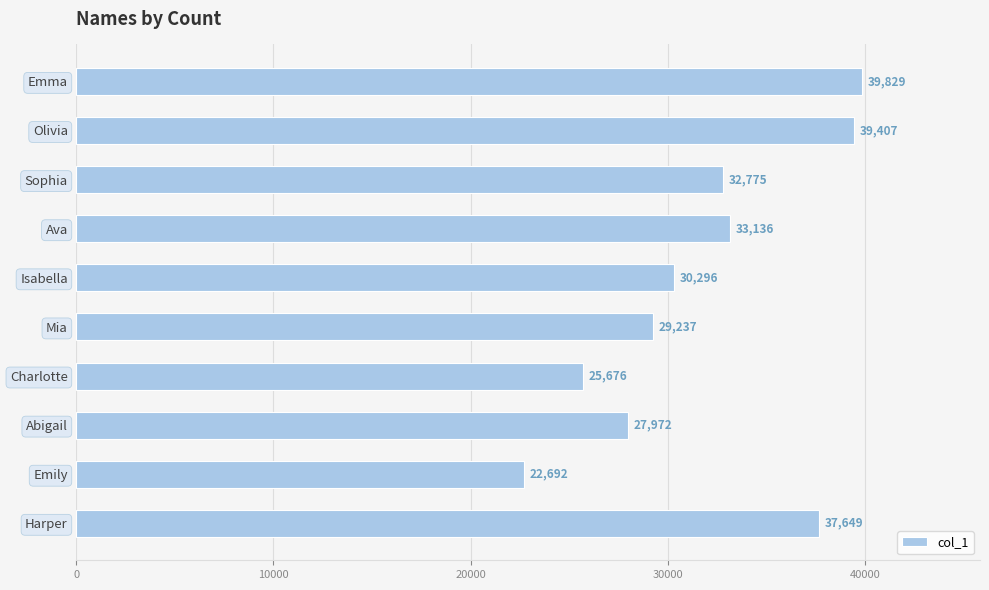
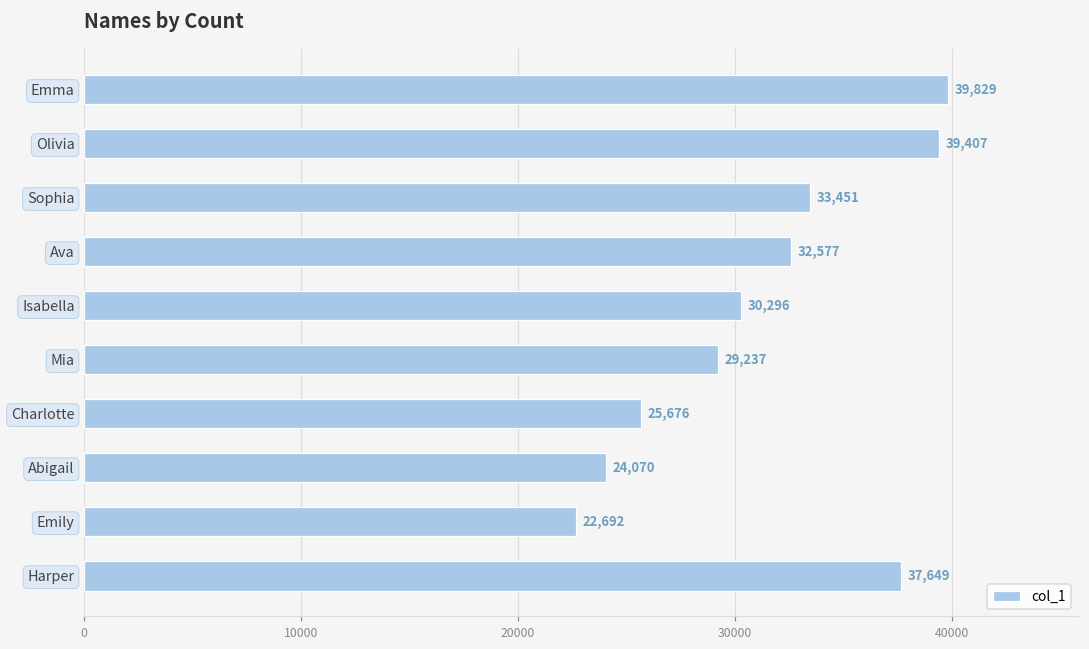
Sophia: 32,775 -> 33,451
Ava: 33,136 -> 32,577
Abigail: 27,972 -> 24,070
